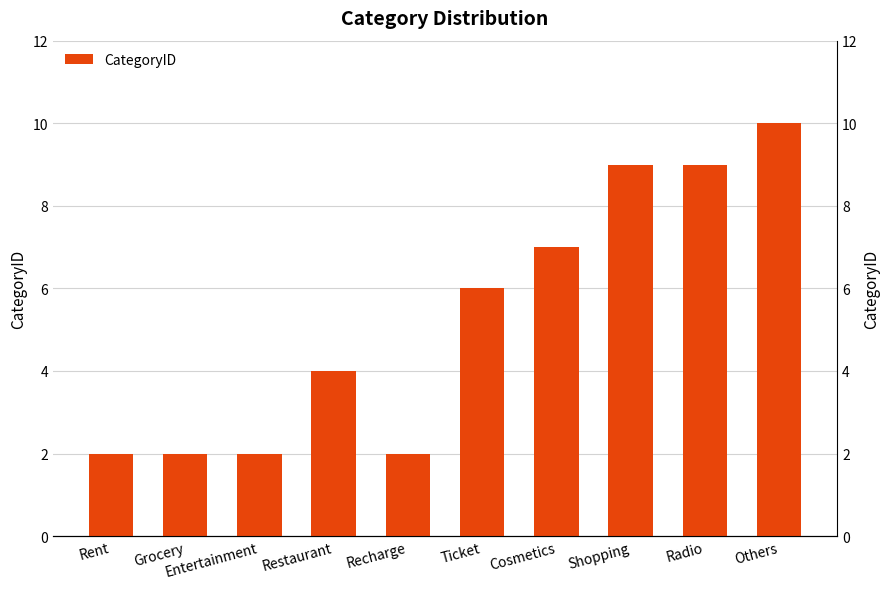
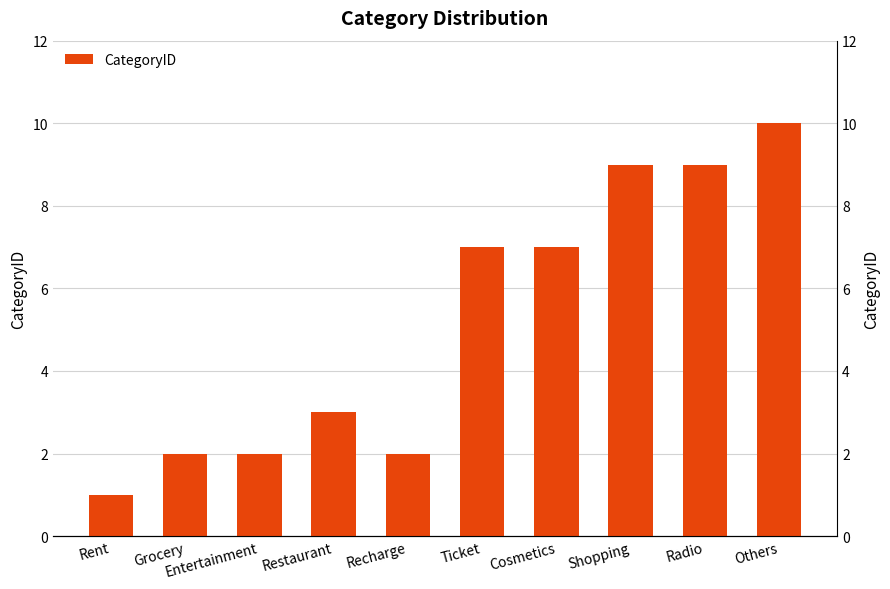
Rent: 2 -> 1
Restaurant: 4 -> 3
Ticket: 6 -> 7
